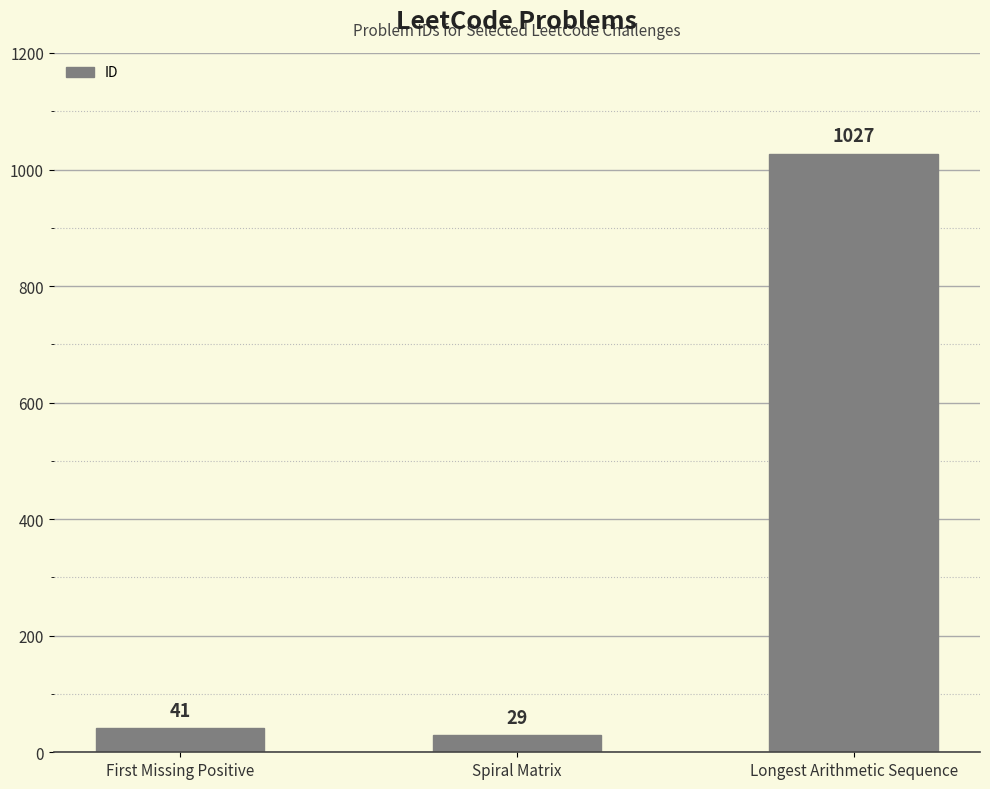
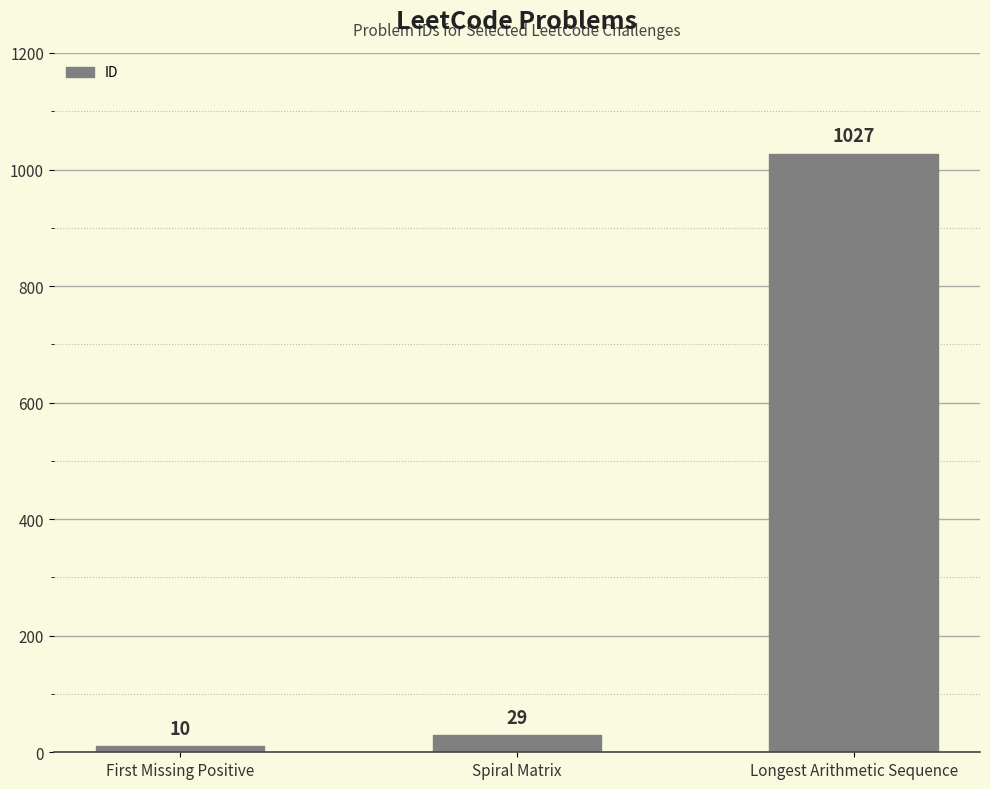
First Missing Positive: 41 -> 10
